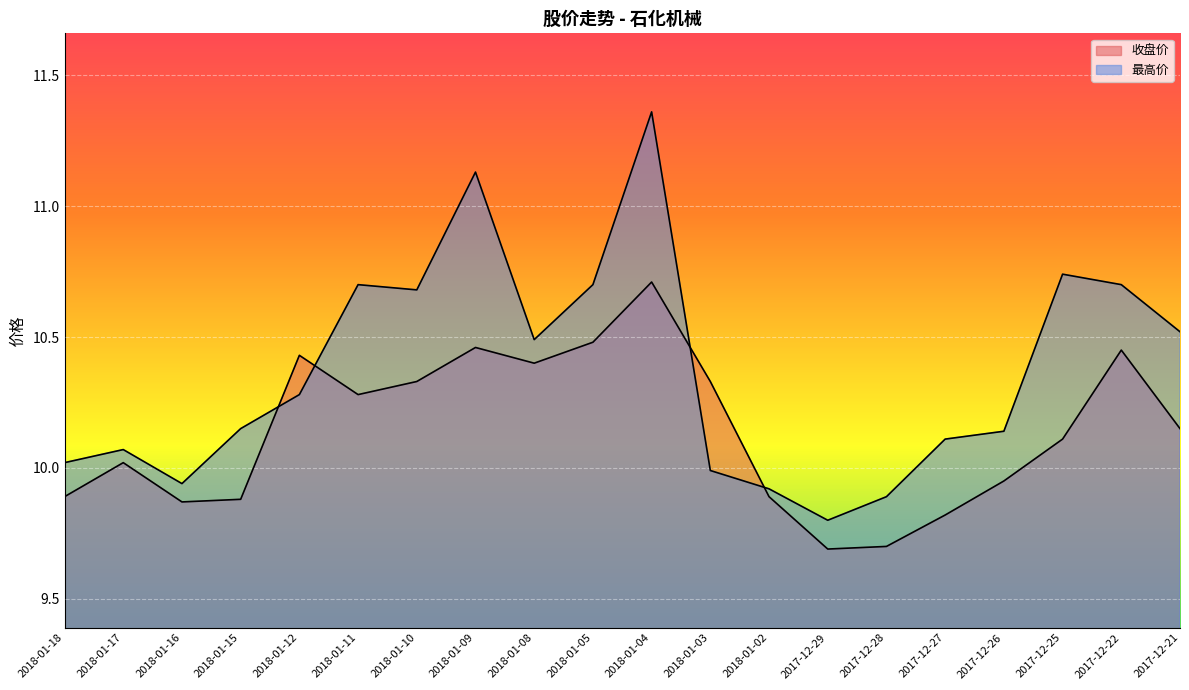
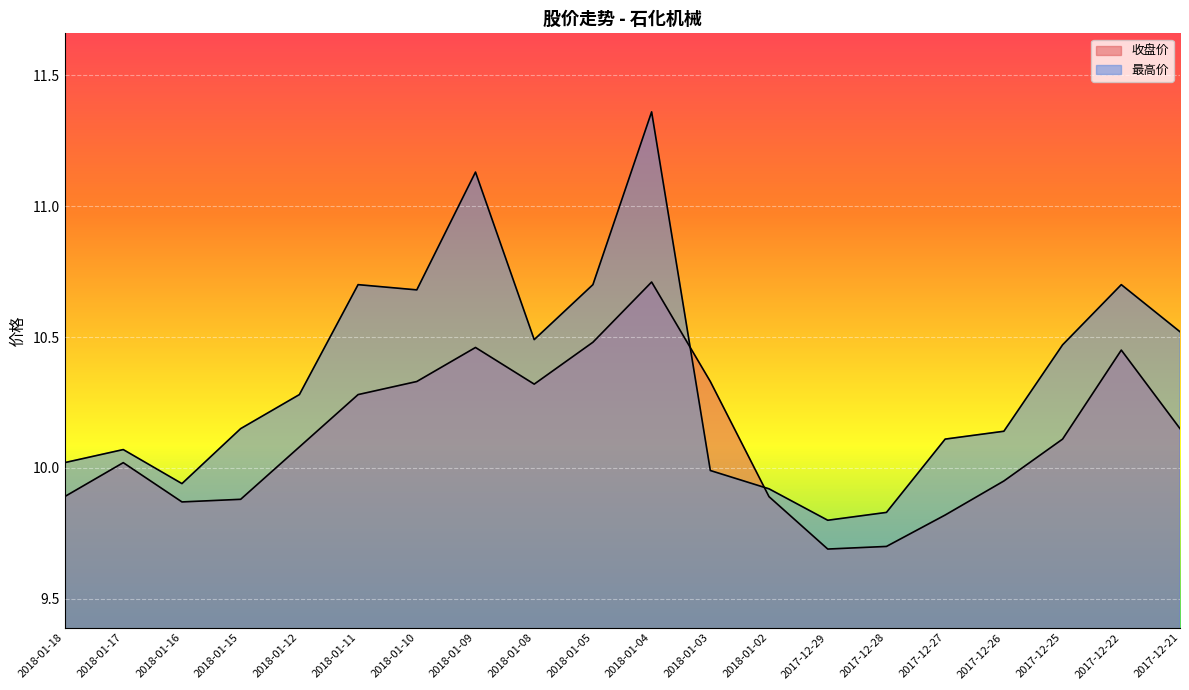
收盘价, 2018-01-12: 10.43 -> 10.08
收盘价, 2018-01-08: 10.40 -> 10.32
最高价, 2017-12-28: 9.89 -> 9.83
最高价, 2017-12-25: 10.74 -> 10.47
